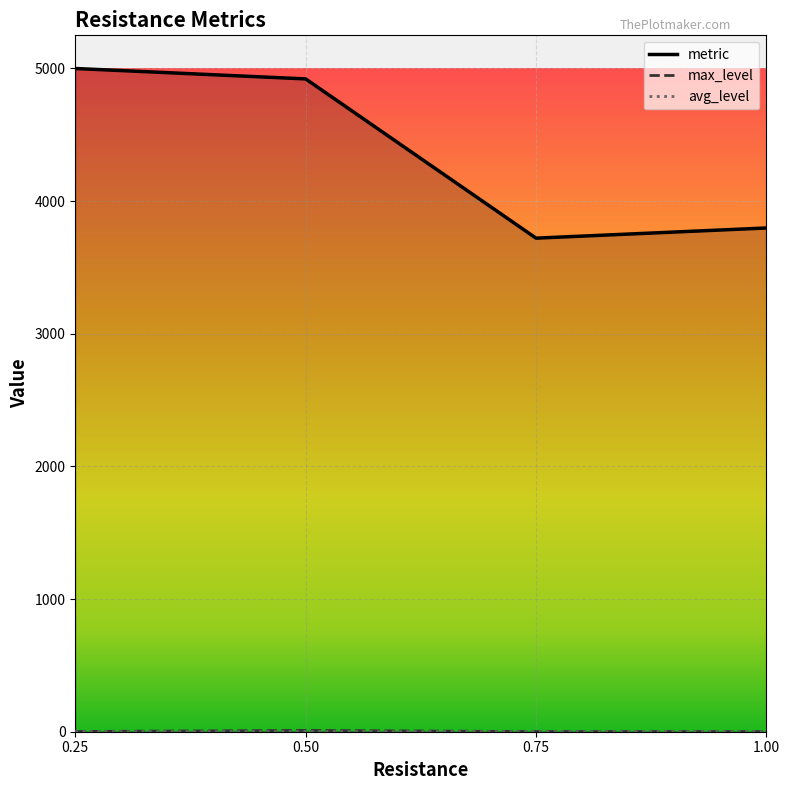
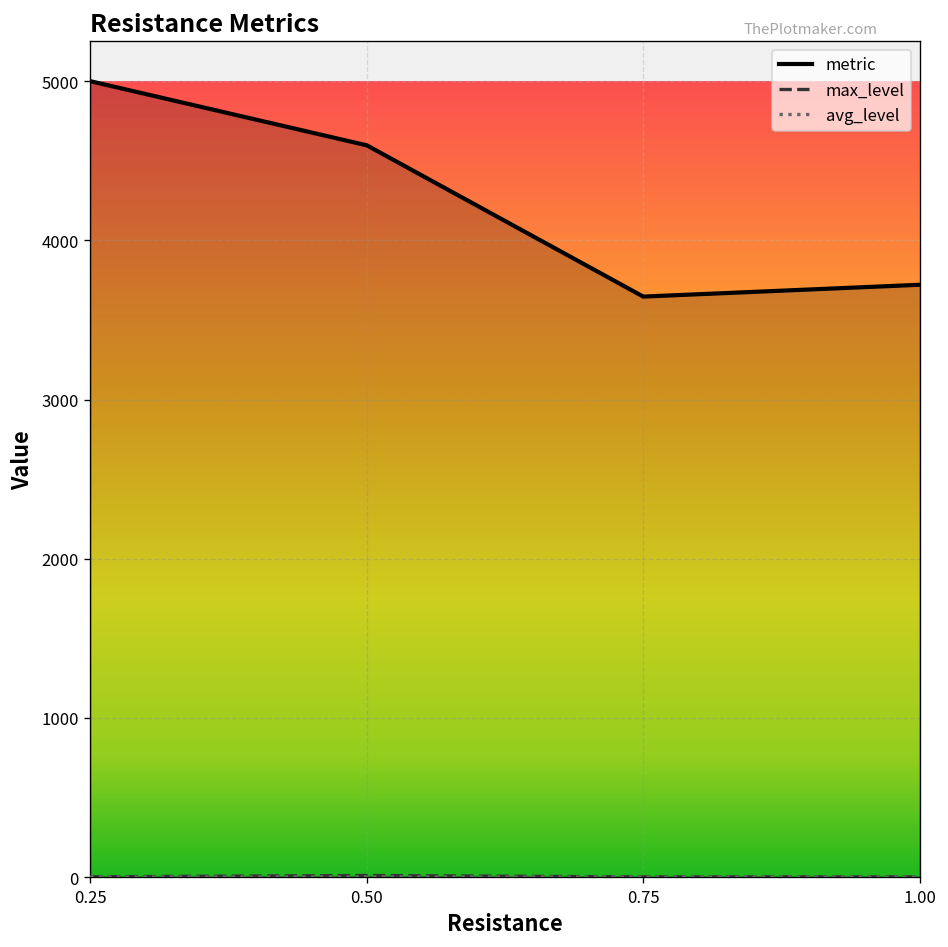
metric, 0.50: 4920 -> 4600
metric, 0.75: 3720 -> 3650
metric, 1.00: 3800 -> 3720
